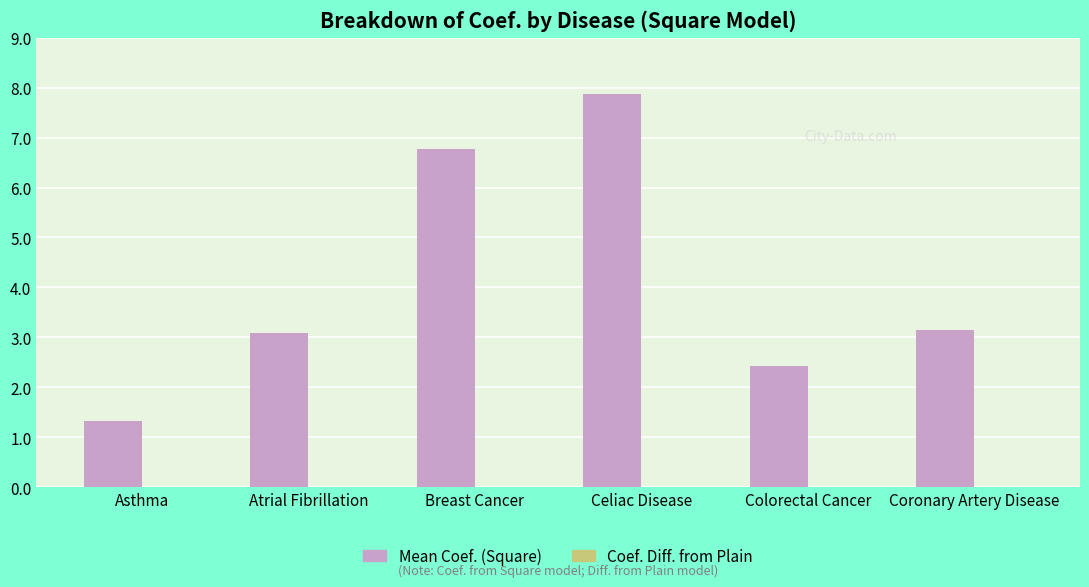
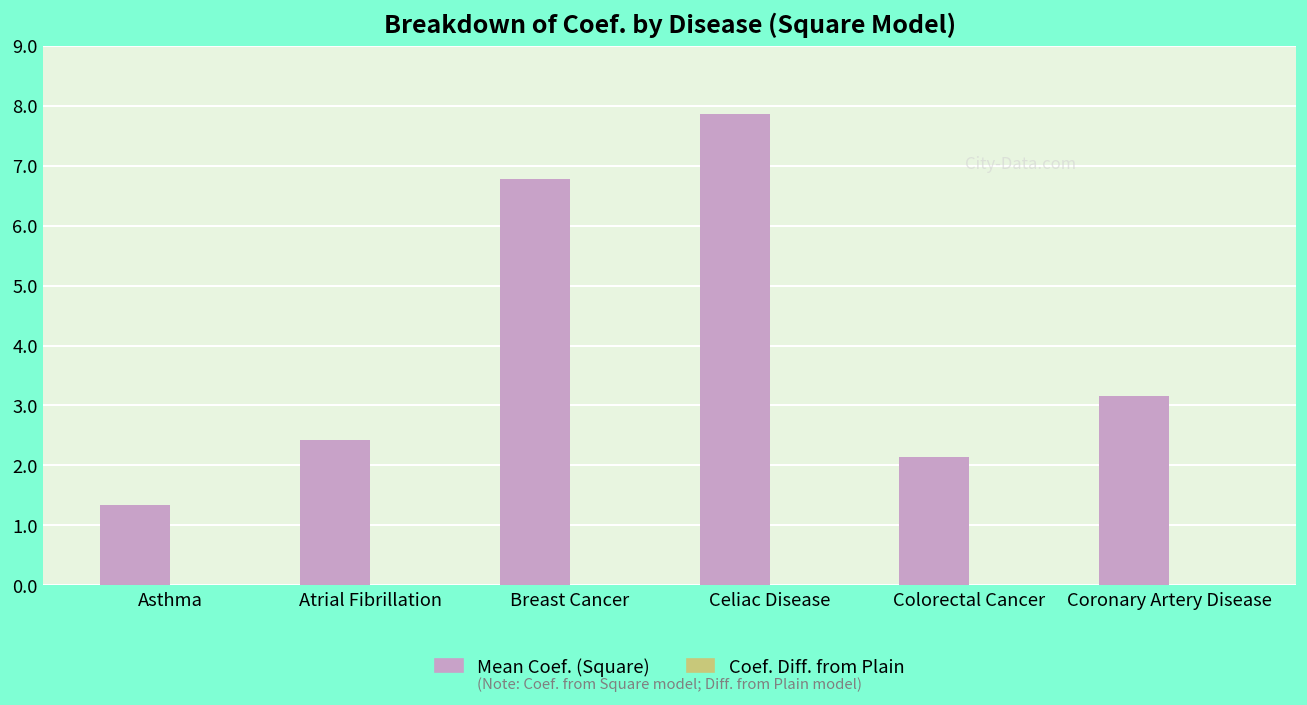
Mean Coef. (Square), Atrial Fibrillation: 3.1 -> 2.4
Mean Coef. (Square), Colorectal Cancer: 2.4 -> 2.1
